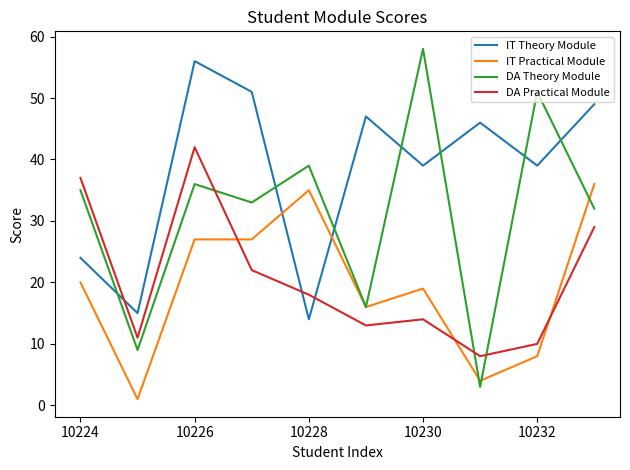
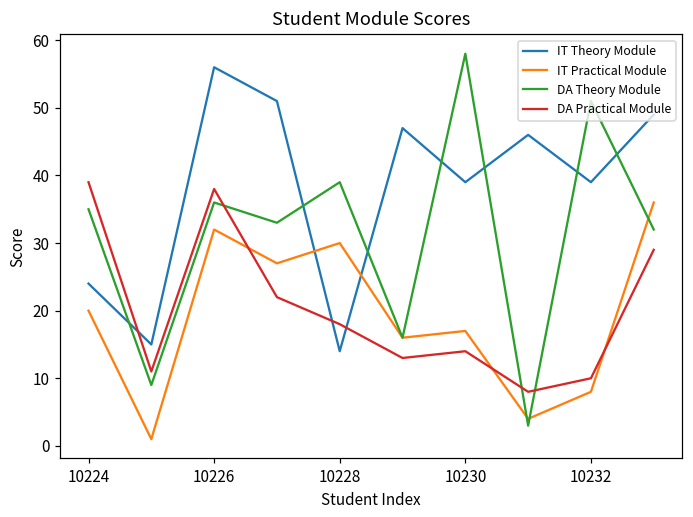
DA Practical Module, 10224: 37 -> 39
IT Practical Module, 10226: 27 -> 32
DA Practical Module, 10226: 42 -> 38
IT Practical Module, 10228: 35 -> 30
IT Practical Module, 10230: 19 -> 17
